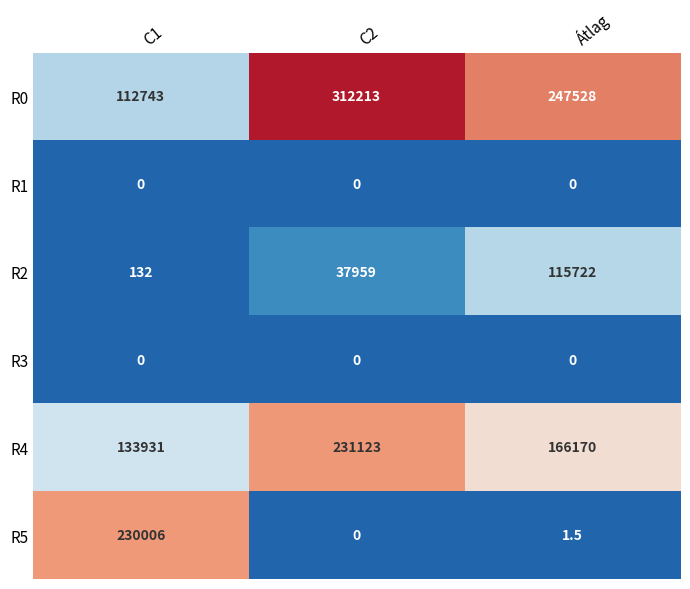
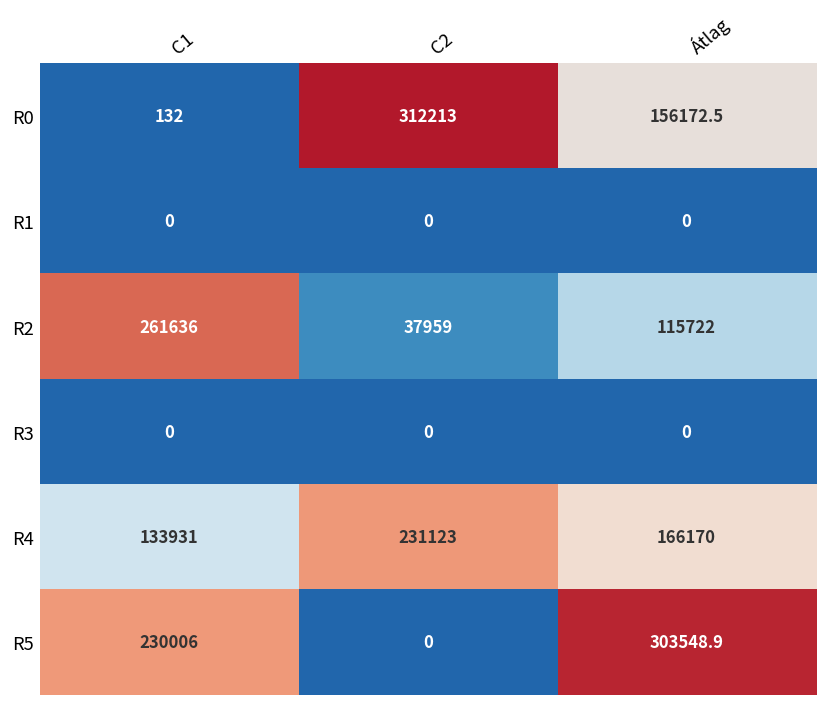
R0, C1: 112743 -> 132
R0, Átlag: 247528 -> 156172.5
R2, C1: 132 -> 261636
R5, Átlag: 1.5 -> 303548.9
